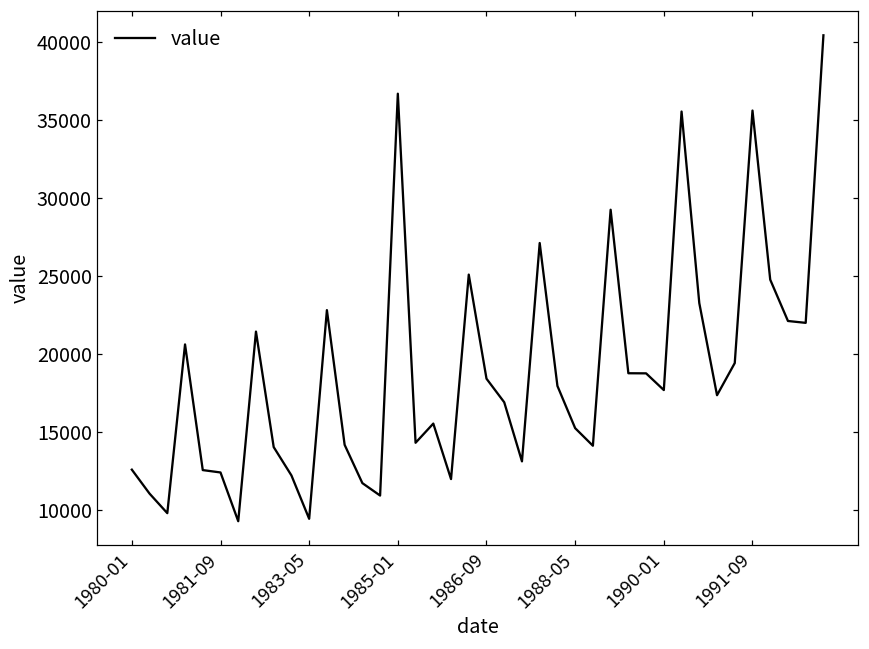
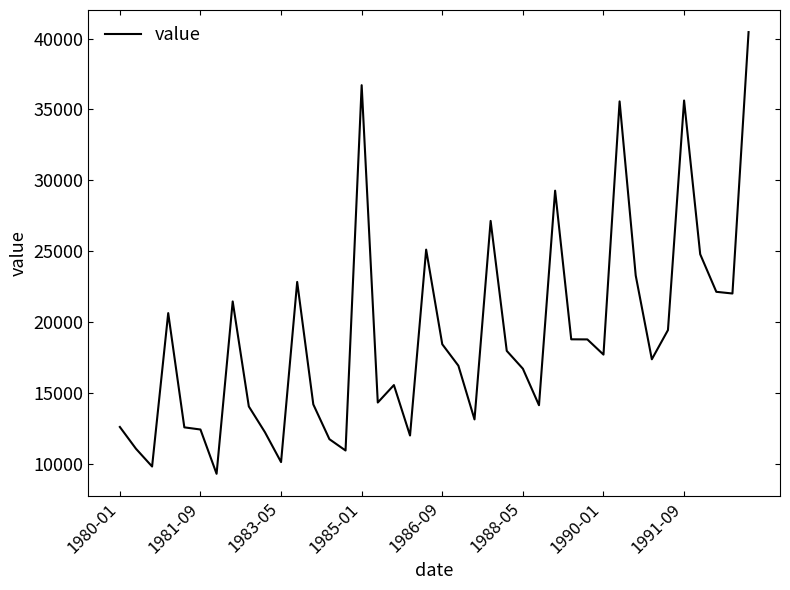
1983-05: 9400 -> 10100
1988-05: 15200 -> 16700
